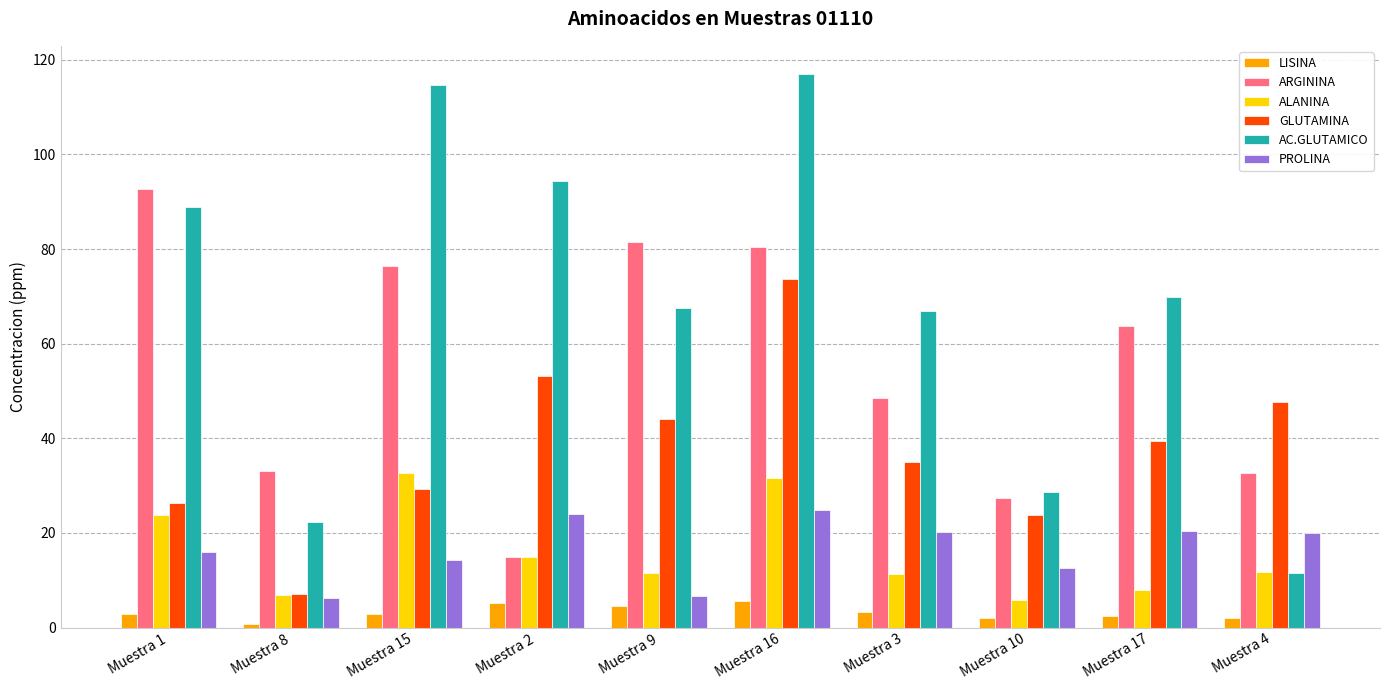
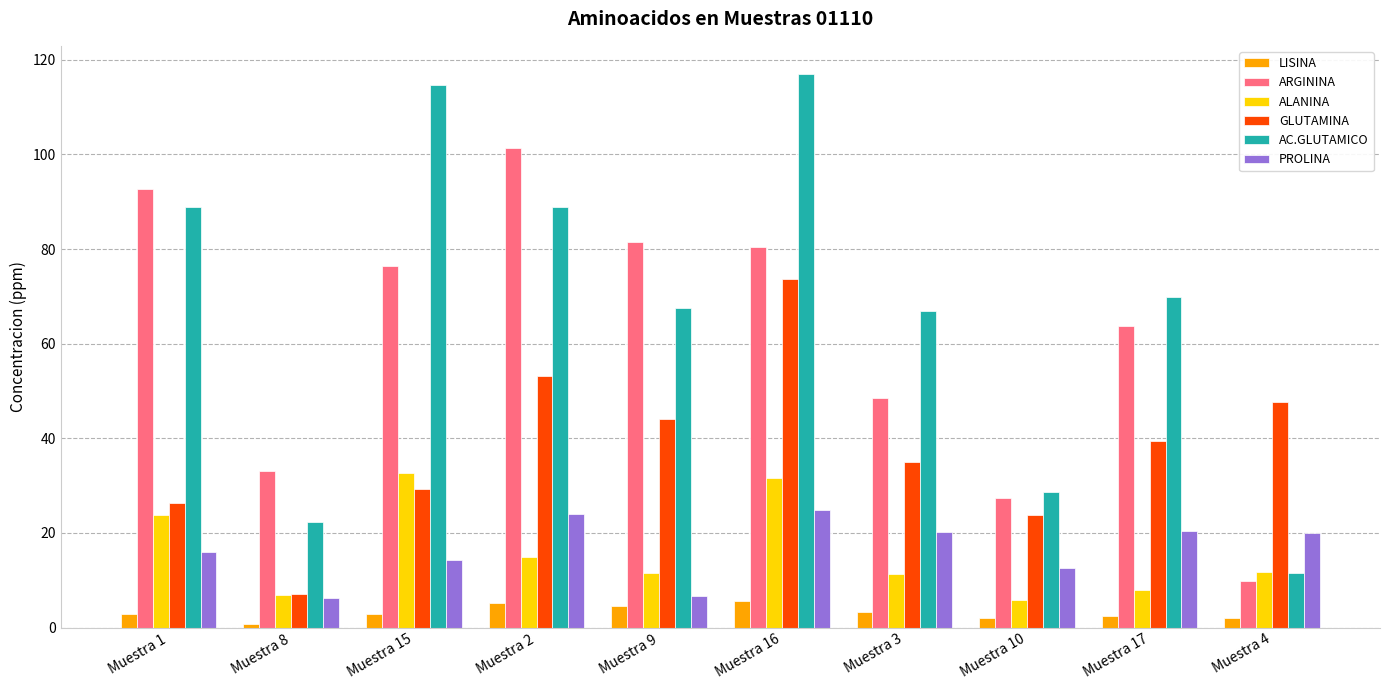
ARGININA, Muestra 2: 15 -> 101
AC.GLUTAMICO, Muestra 2: 94 -> 89
ARGININA, Muestra 4: 33 -> 10
